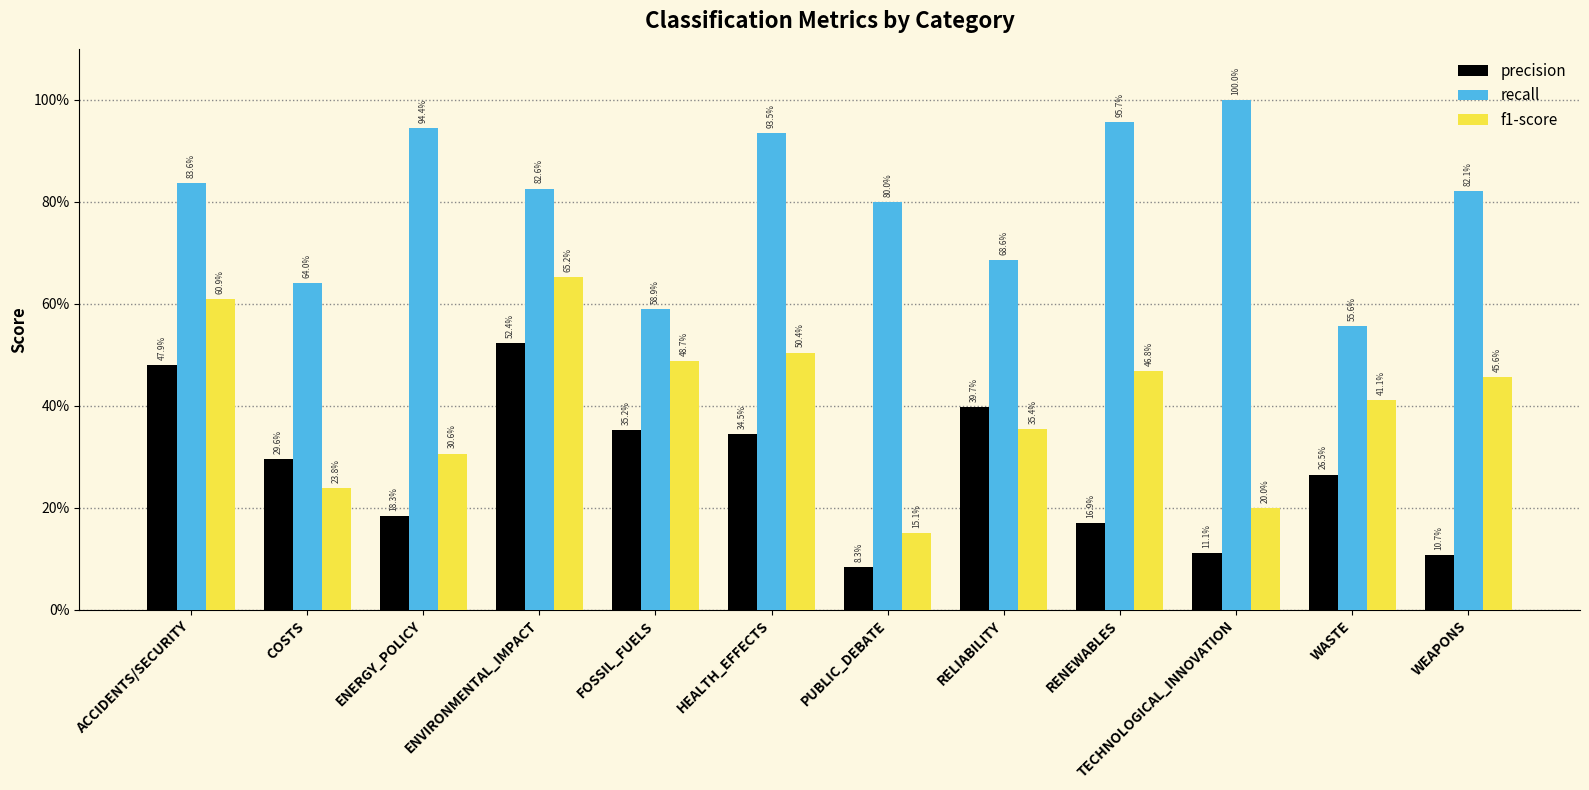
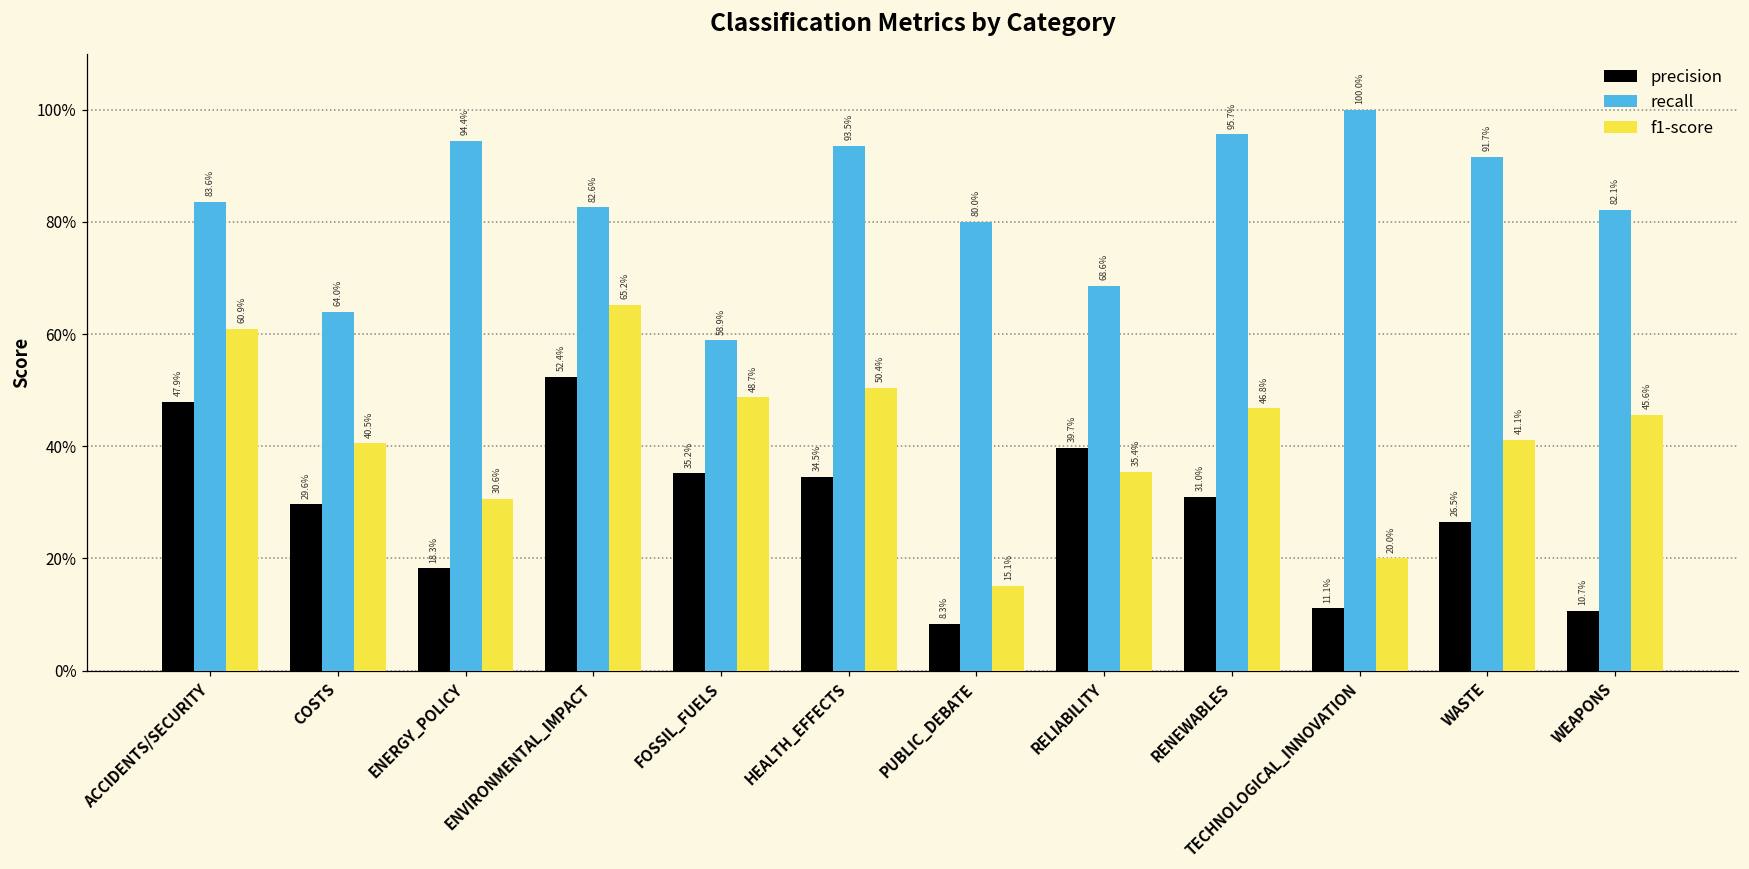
f1-score, COSTS: 23.8% -> 40.5%
precision, RENEWABLES: 16.9% -> 31.0%
recall, WASTE: 55.6% -> 91.7%
